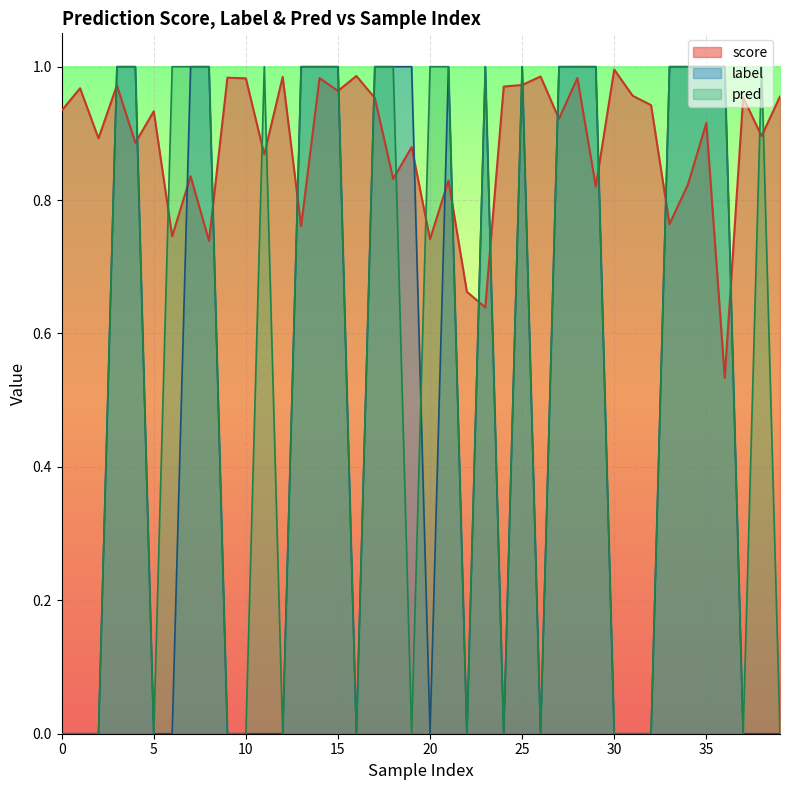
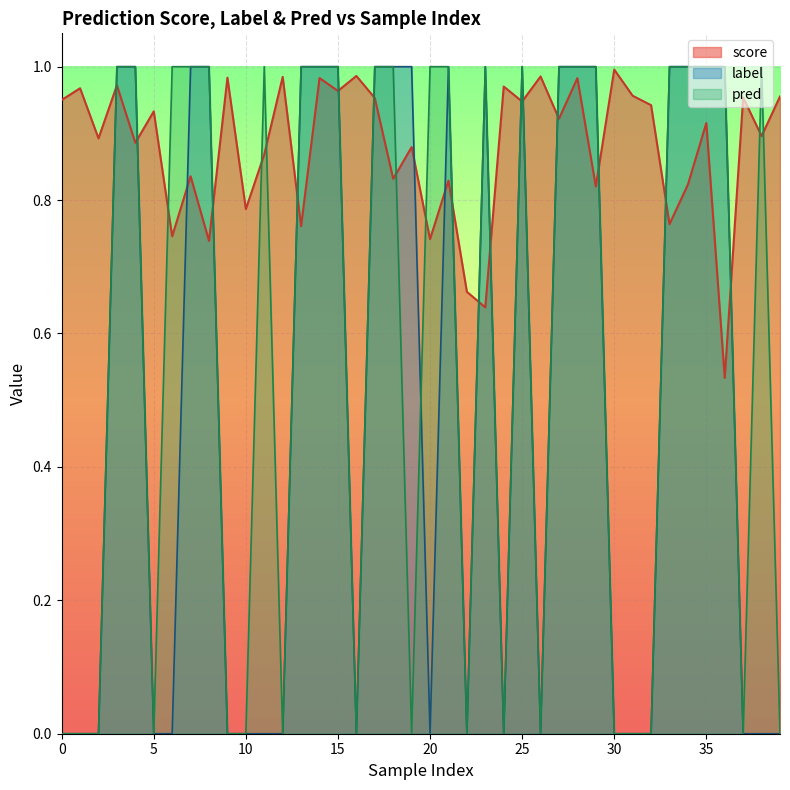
score, 0: 0.93 -> 0.95
score, 10: 0.98 -> 0.79
score, 25: 0.97 -> 0.95
